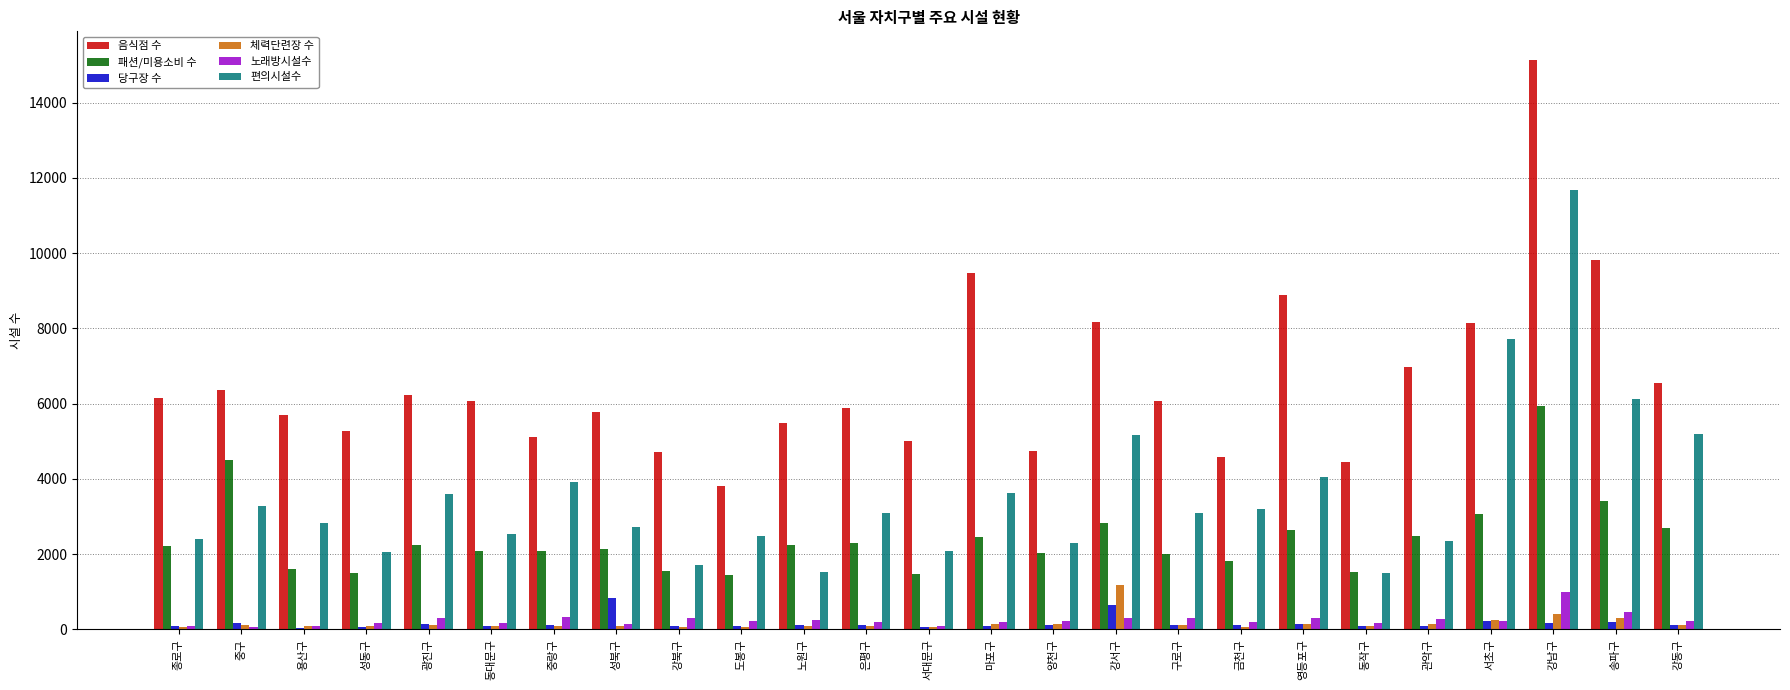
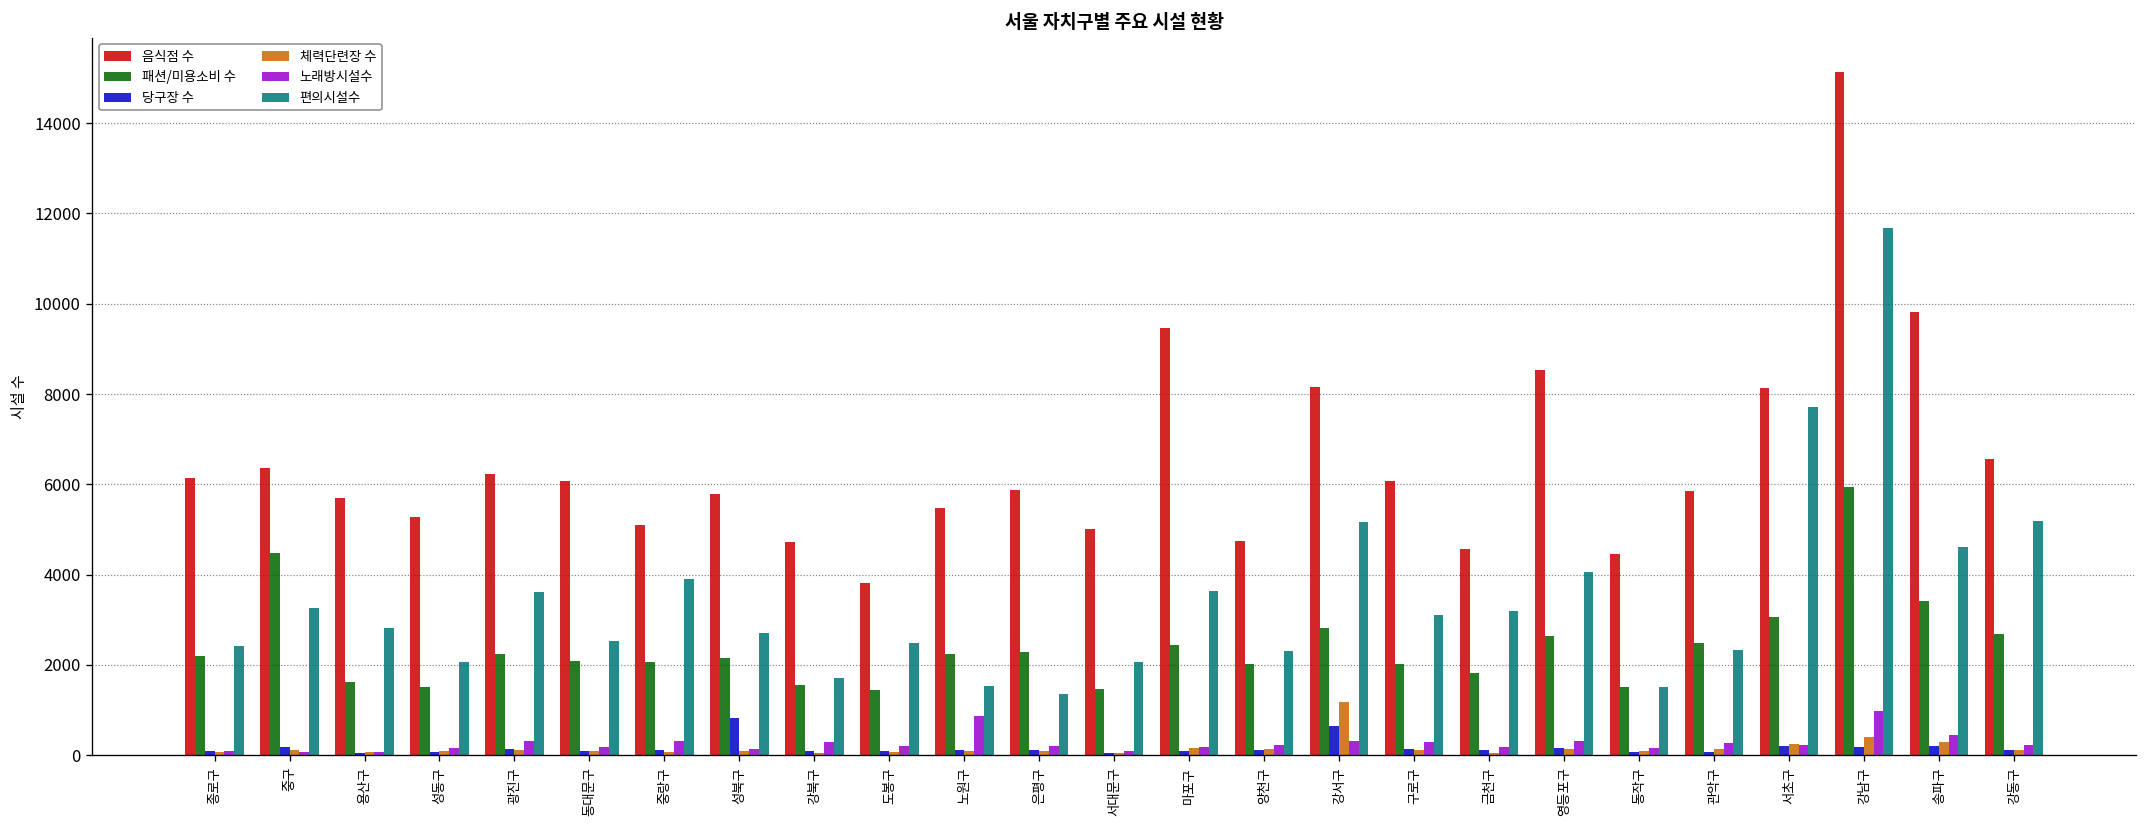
노래방시설수, 노원구: 300 -> 900
편의시설수, 은평구: 3100 -> 1400
음식점 수, 영등포구: 8900 -> 8500
음식점 수, 관악구: 7000 -> 5800
편의시설수, 송파구: 6100 -> 4600
